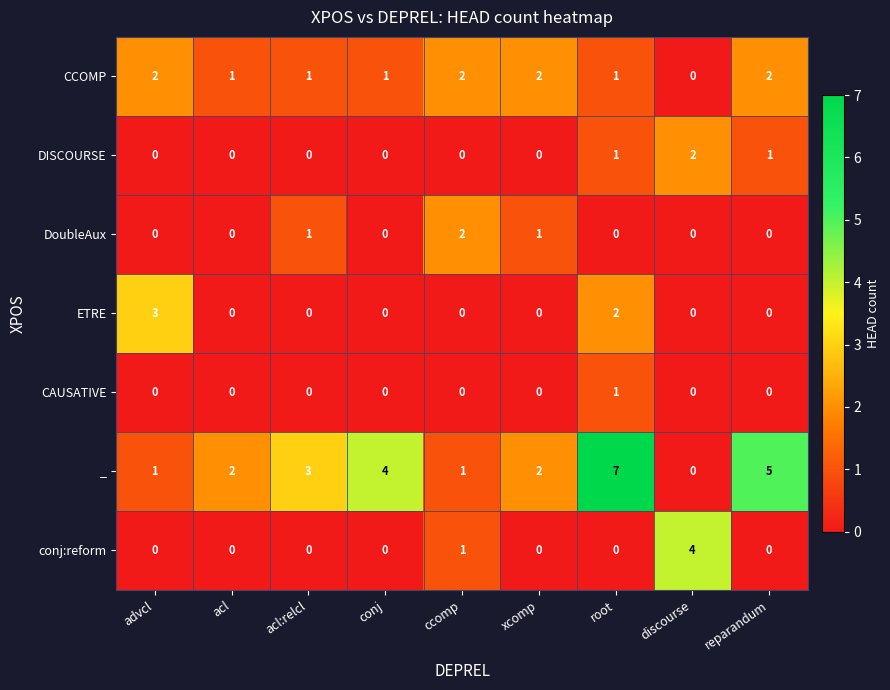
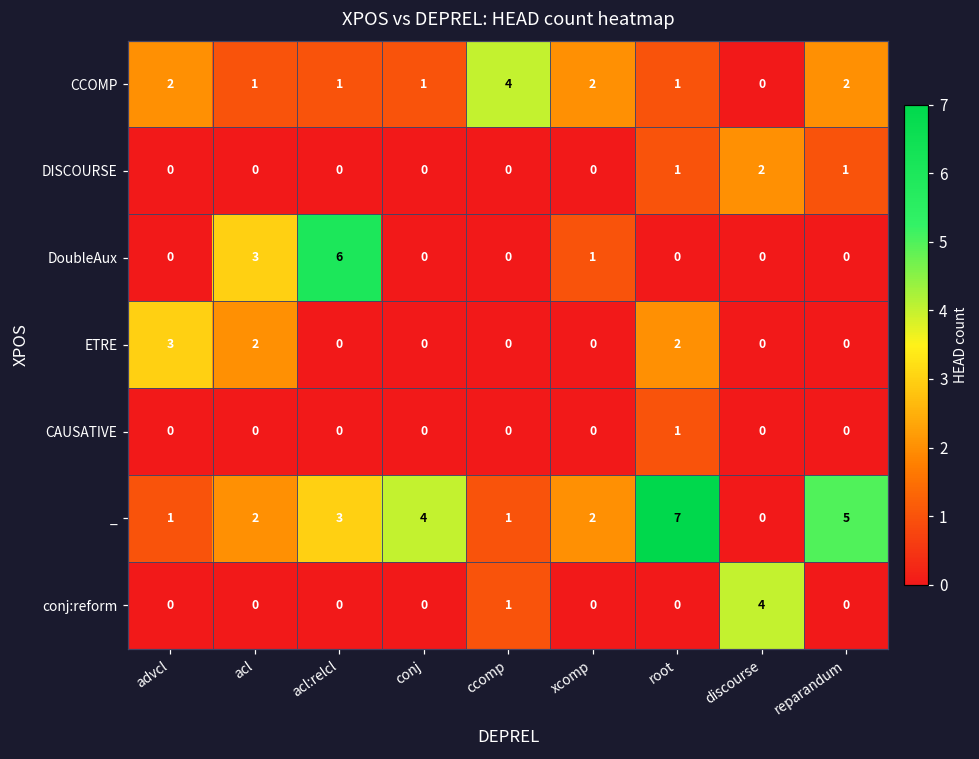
CCOMP, ccomp: 2 -> 4
DoubleAux, acl: 0 -> 3
DoubleAux, acl:relcl: 1 -> 6
DoubleAux, ccomp: 2 -> 0
ETRE, acl: 0 -> 2
